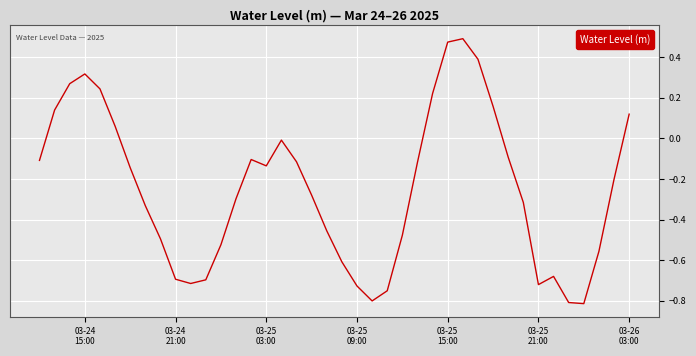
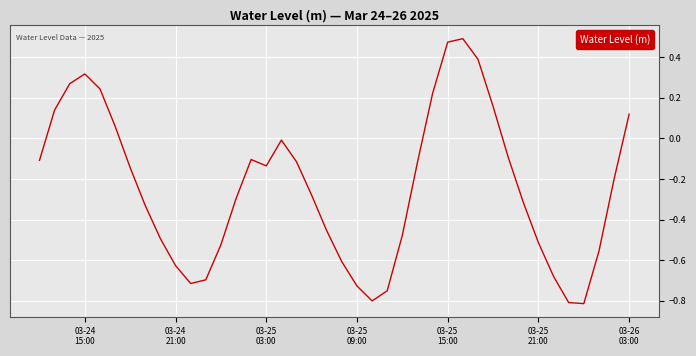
03-24 21:00: -0.69 -> -0.63
03-25 21:00: -0.72 -> -0.51
